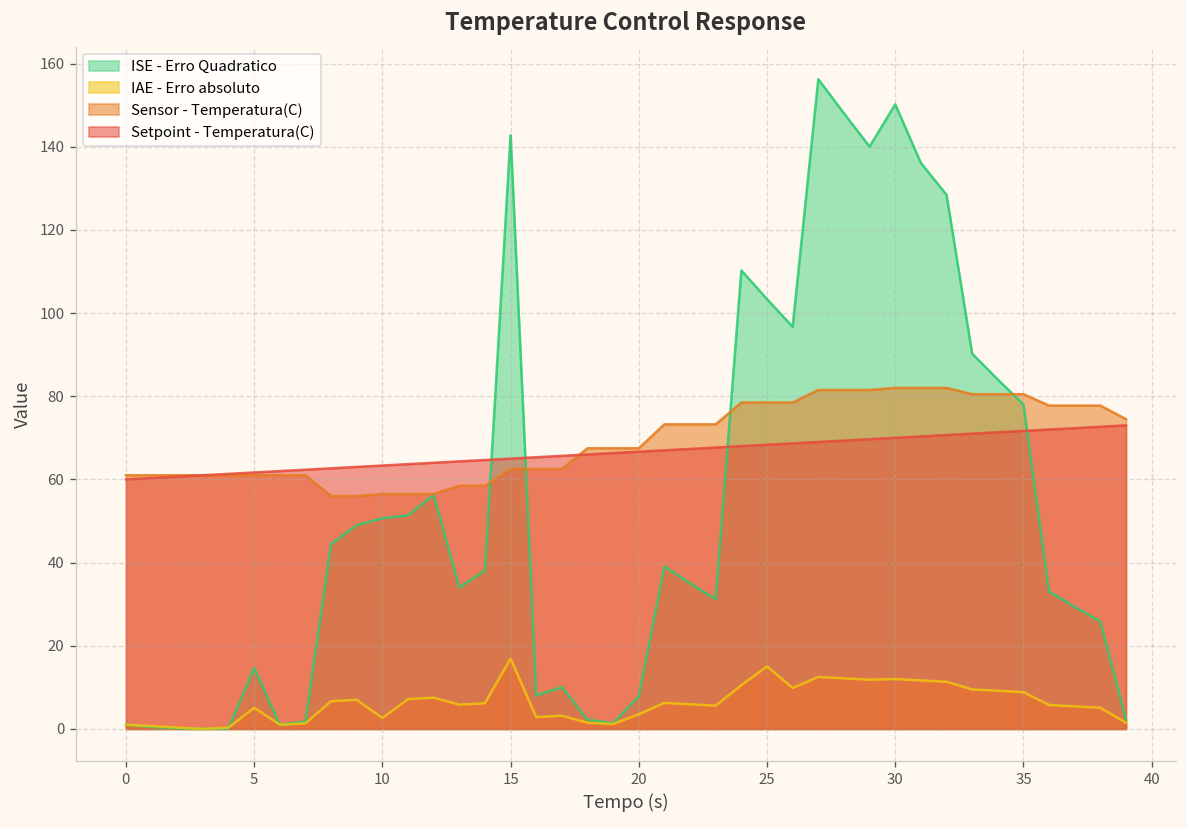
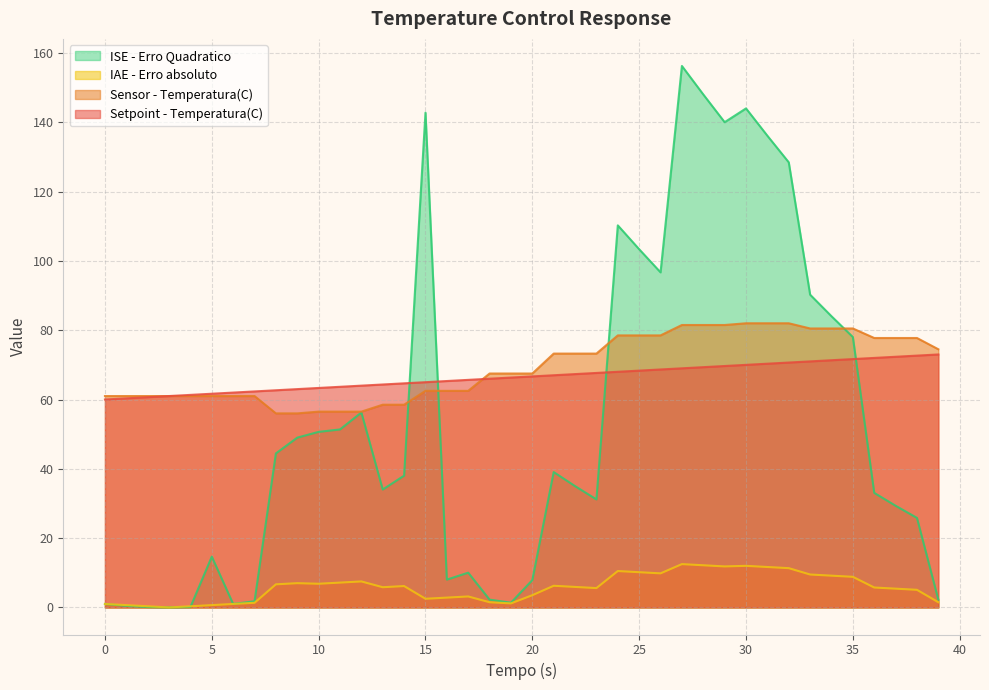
IAE - Erro absoluto, 5: 5 -> 1
IAE - Erro absoluto, 10: 3 -> 7
IAE - Erro absoluto, 15: 17 -> 3
IAE - Erro absoluto, 25: 15 -> 10
ISE - Erro Quadratico, 30: 150 -> 144
